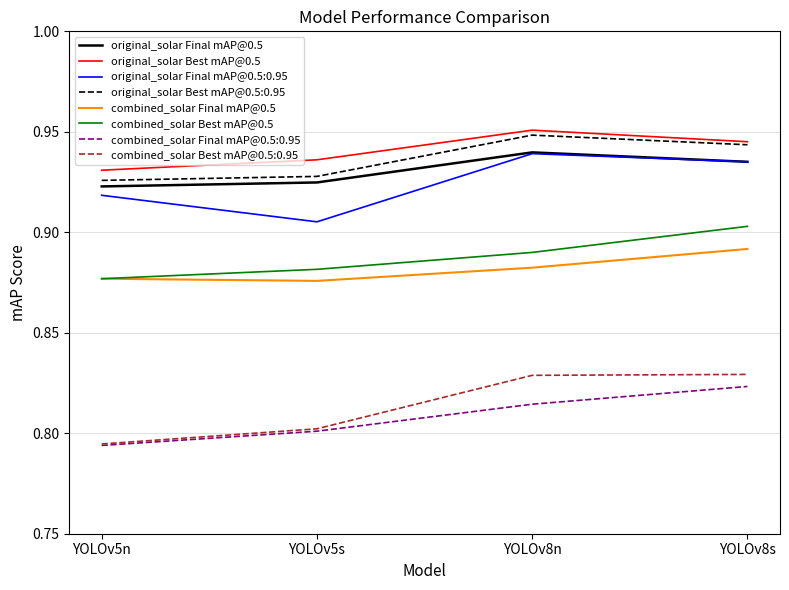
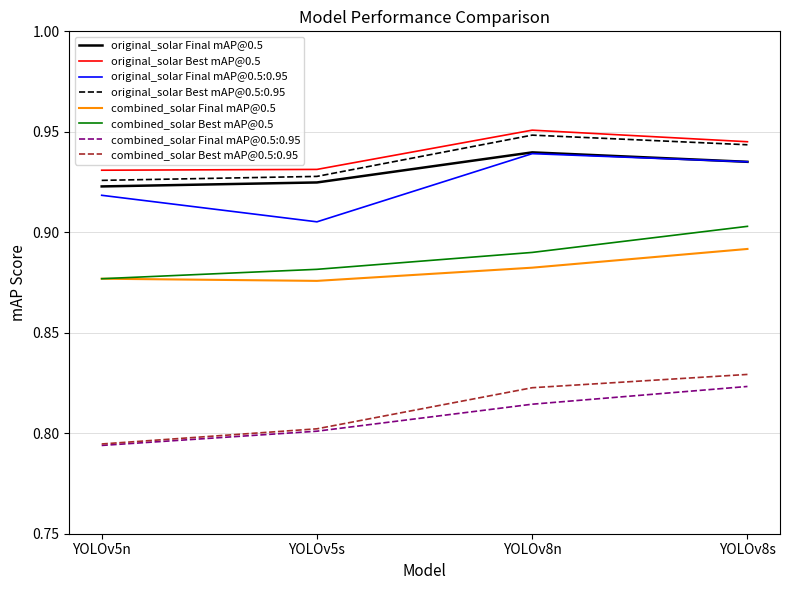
original_solar Best mAP@0.5, YOLOv5s: 0.936 -> 0.931
combined_solar Best mAP@0.5:0.95, YOLOv8n: 0.829 -> 0.823
